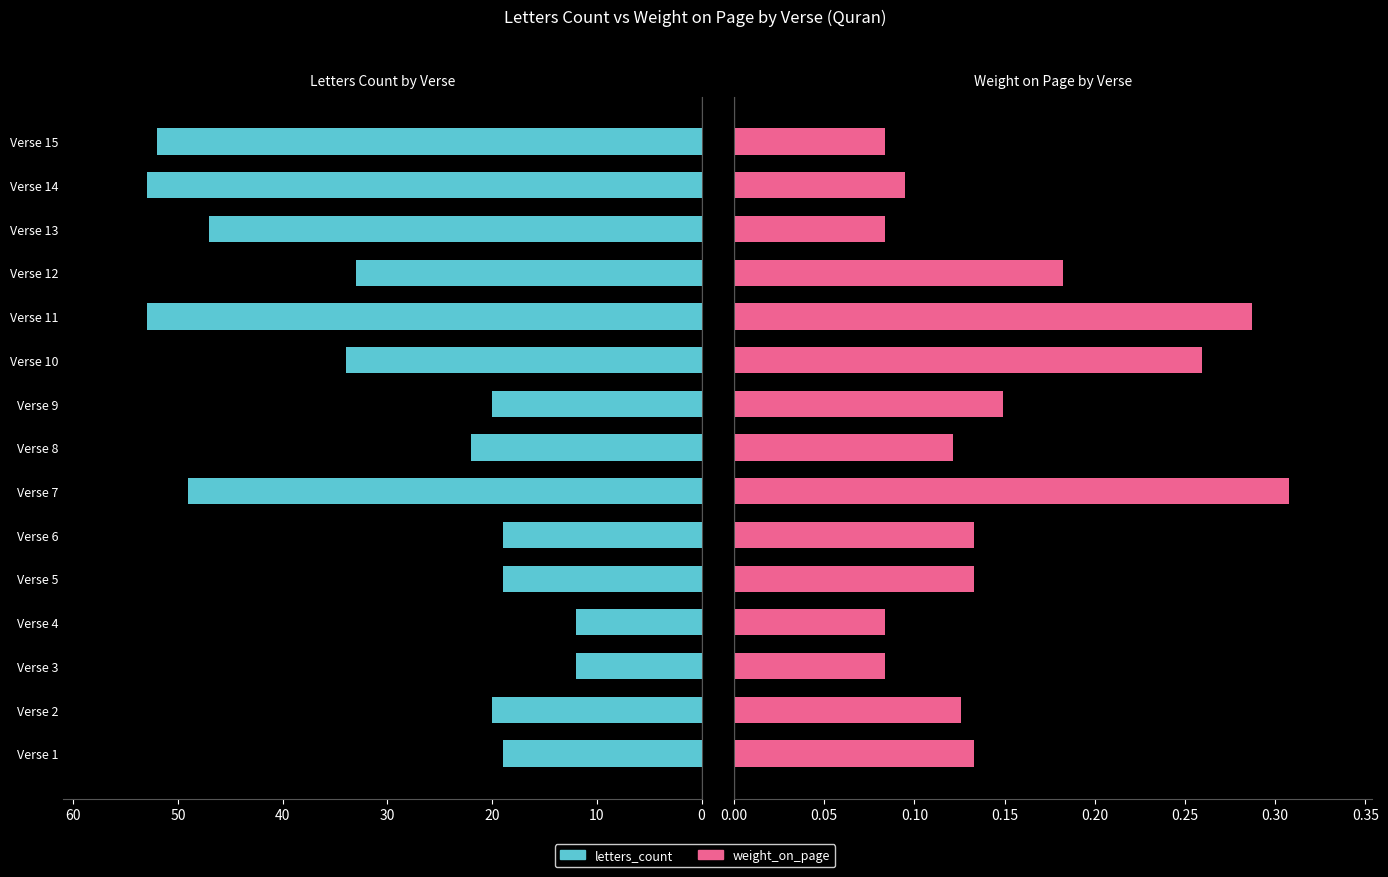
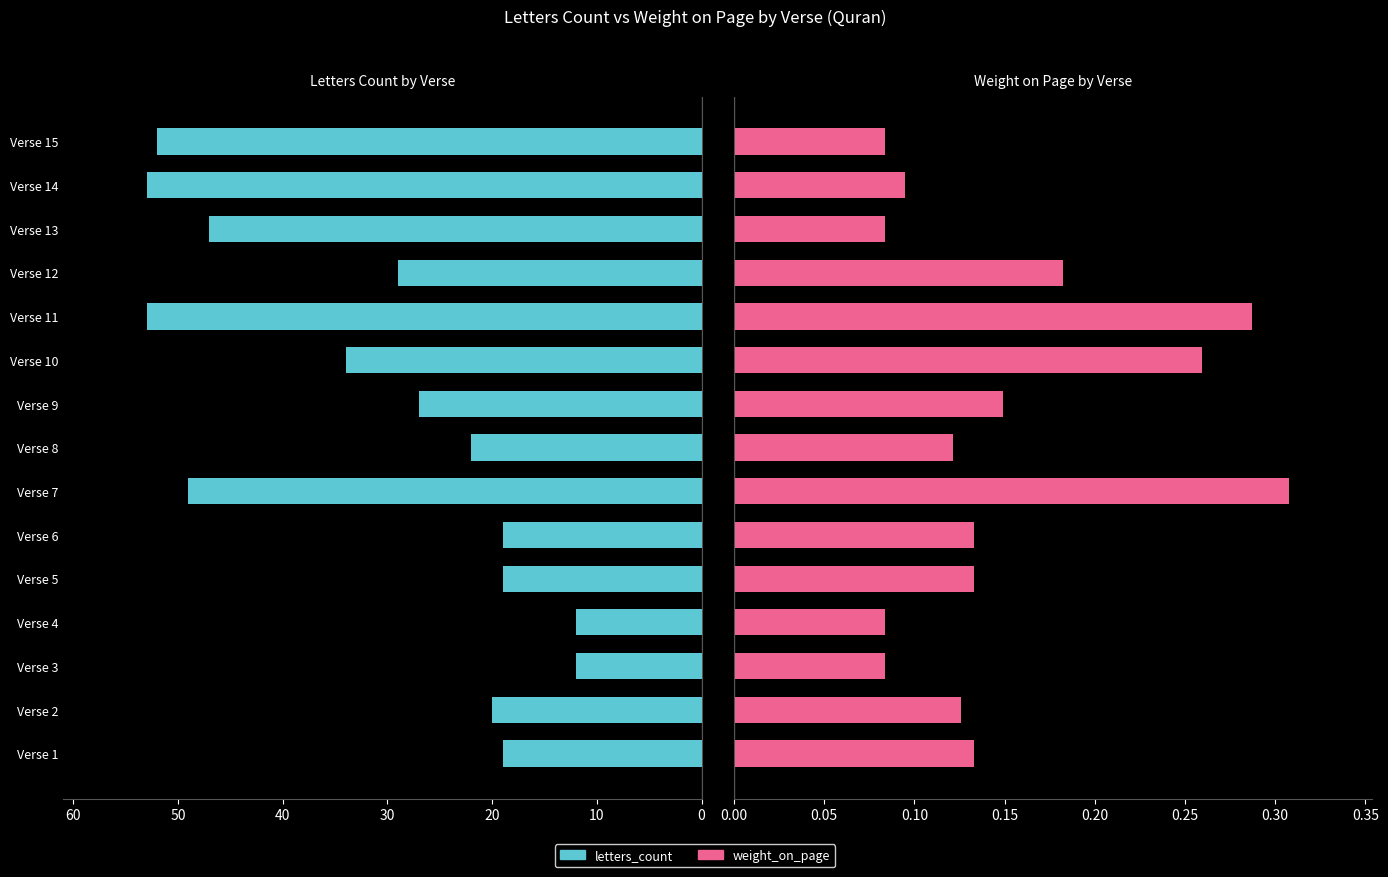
Letters Count by Verse, Verse 12: 33 -> 29
Letters Count by Verse, Verse 9: 20 -> 27
